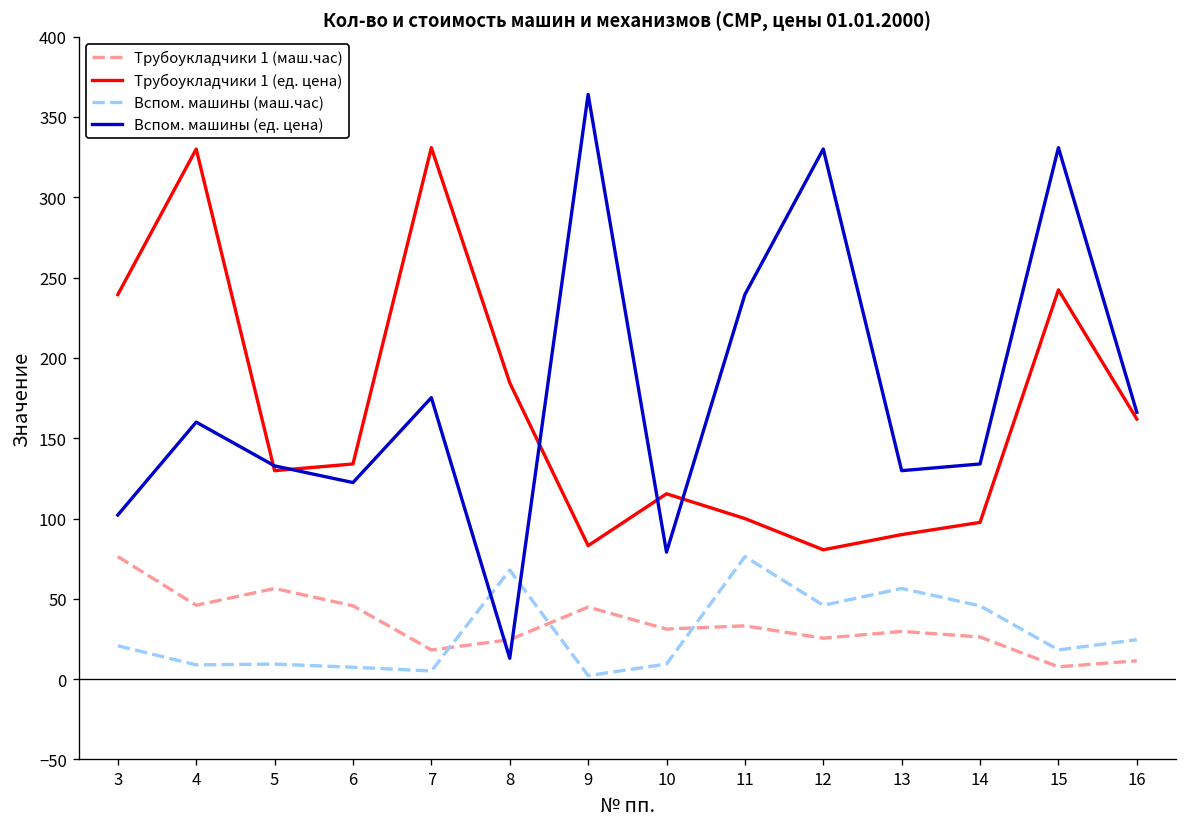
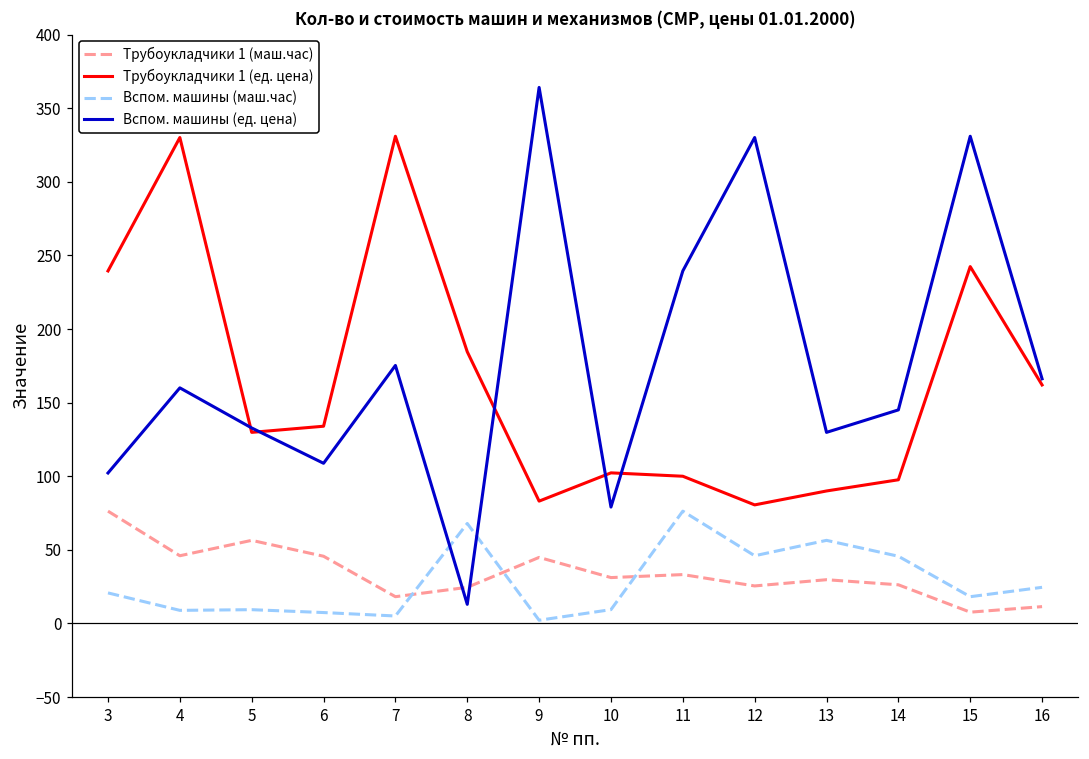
Вспом. машины (ед. цена), 6: 122 -> 109
Трубоукладчики 1 (ед. цена), 10: 115 -> 102
Вспом. машины (ед. цена), 14: 134 -> 145
